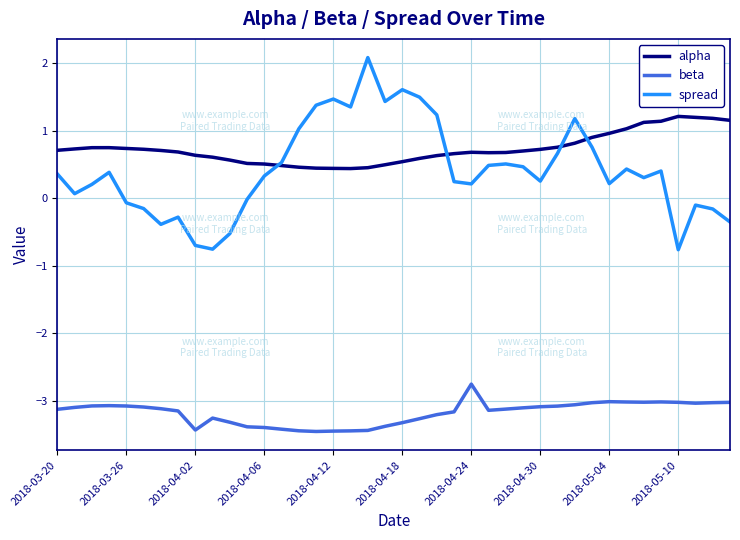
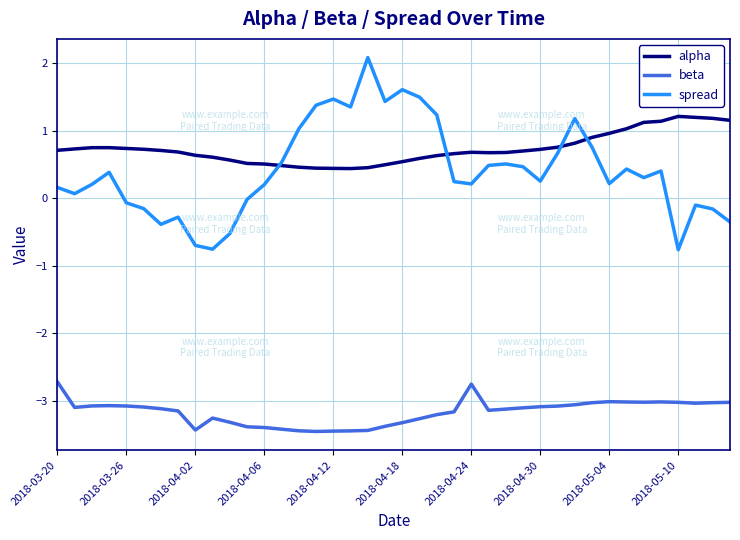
beta, 2018-03-20: -3.1 -> -2.7
spread, 2018-03-20: 0.4 -> 0.2
spread, 2018-04-06: 0.3 -> 0.2
